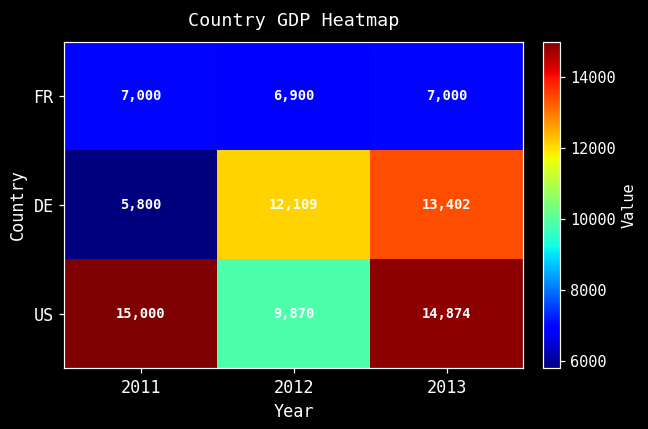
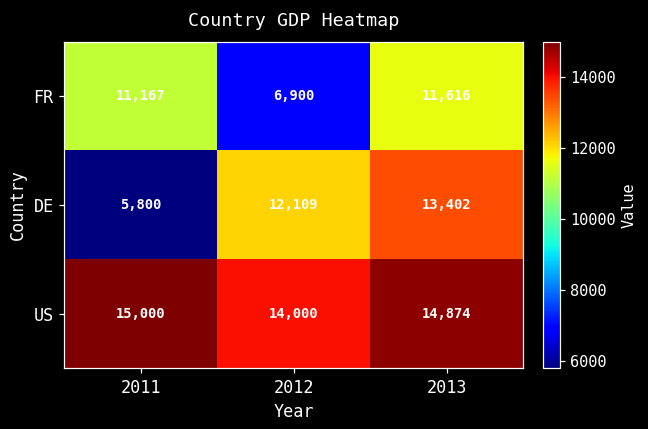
FR, 2011: 7,000 -> 11,167
FR, 2013: 7,000 -> 11,616
US, 2012: 9,870 -> 14,000
